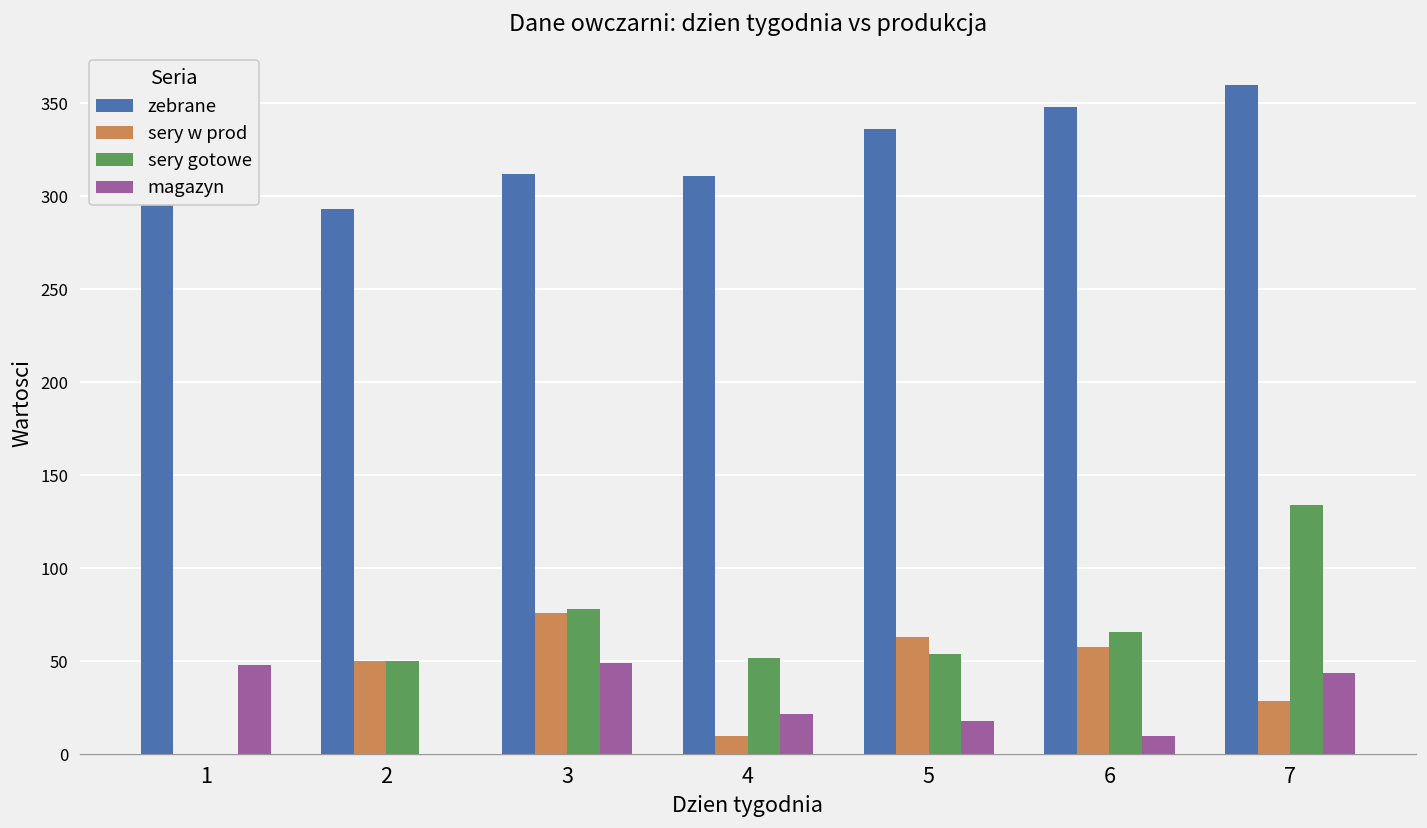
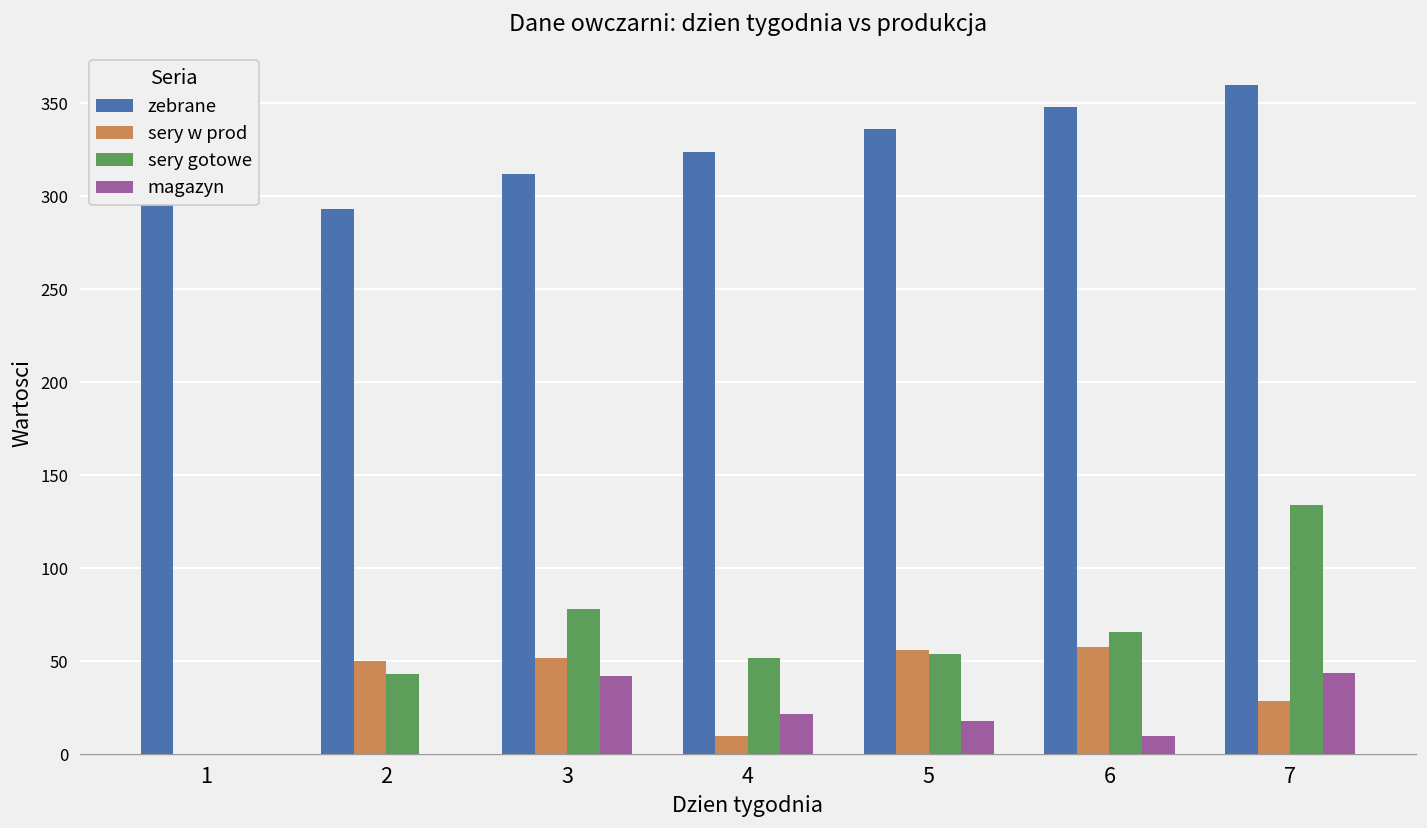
magazyn, 1: 48 -> 0
sery gotowe, 2: 50 -> 43
sery w prod, 3: 76 -> 52
magazyn, 3: 49 -> 42
zebrane, 4: 311 -> 324
sery w prod, 5: 63 -> 56
